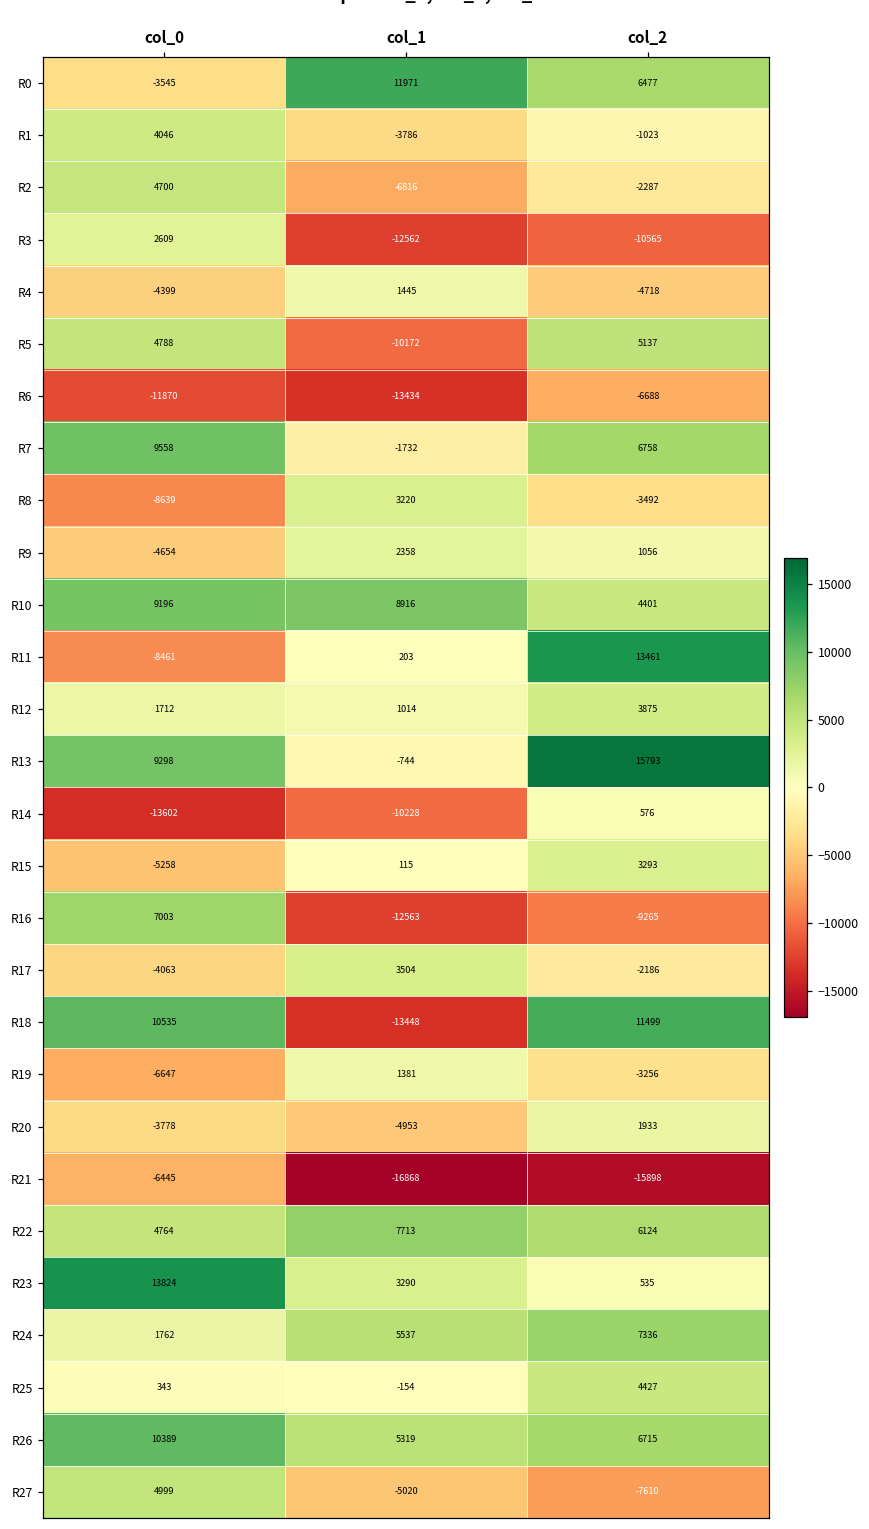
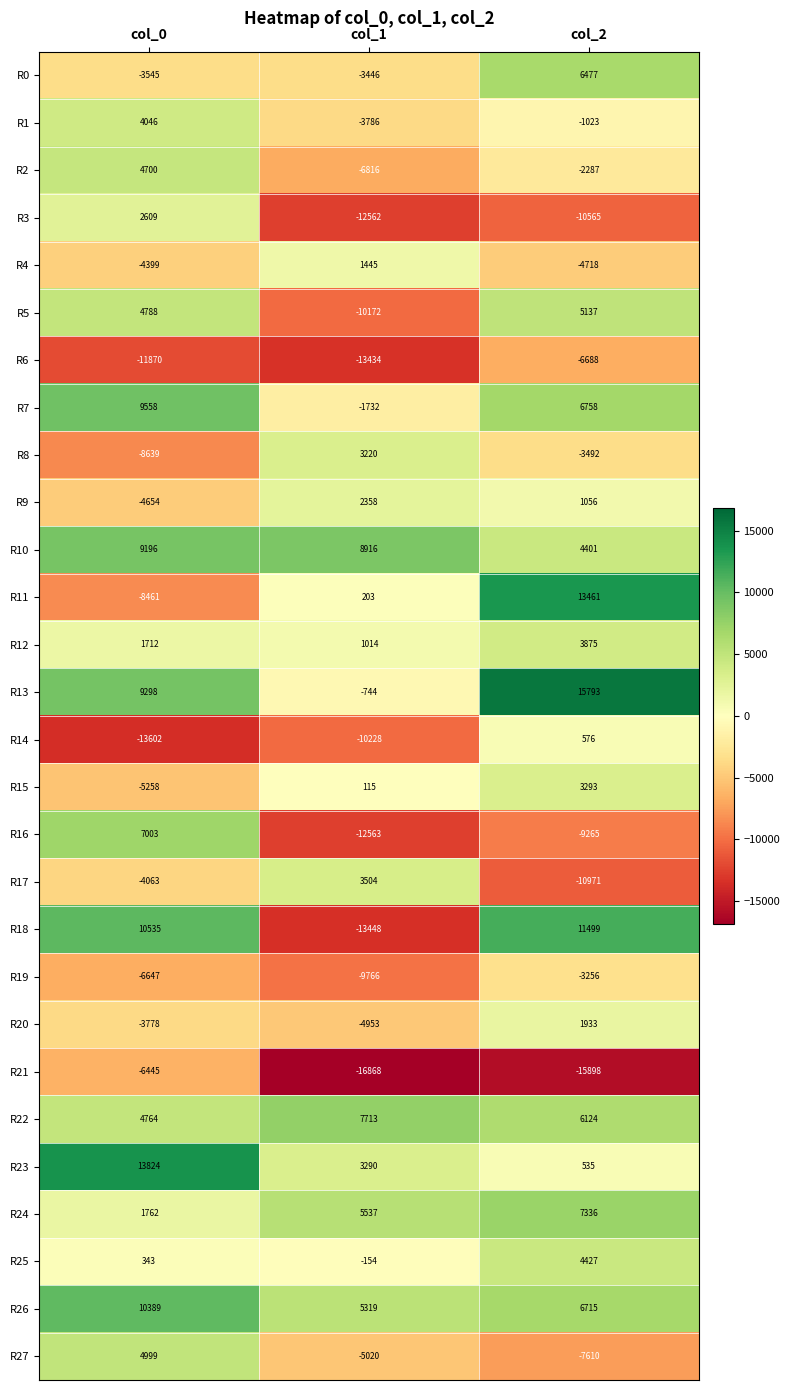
R0, col_1: 11971 -> -3446
R17, col_2: -2186 -> -10971
R19, col_1: 1381 -> -9766
